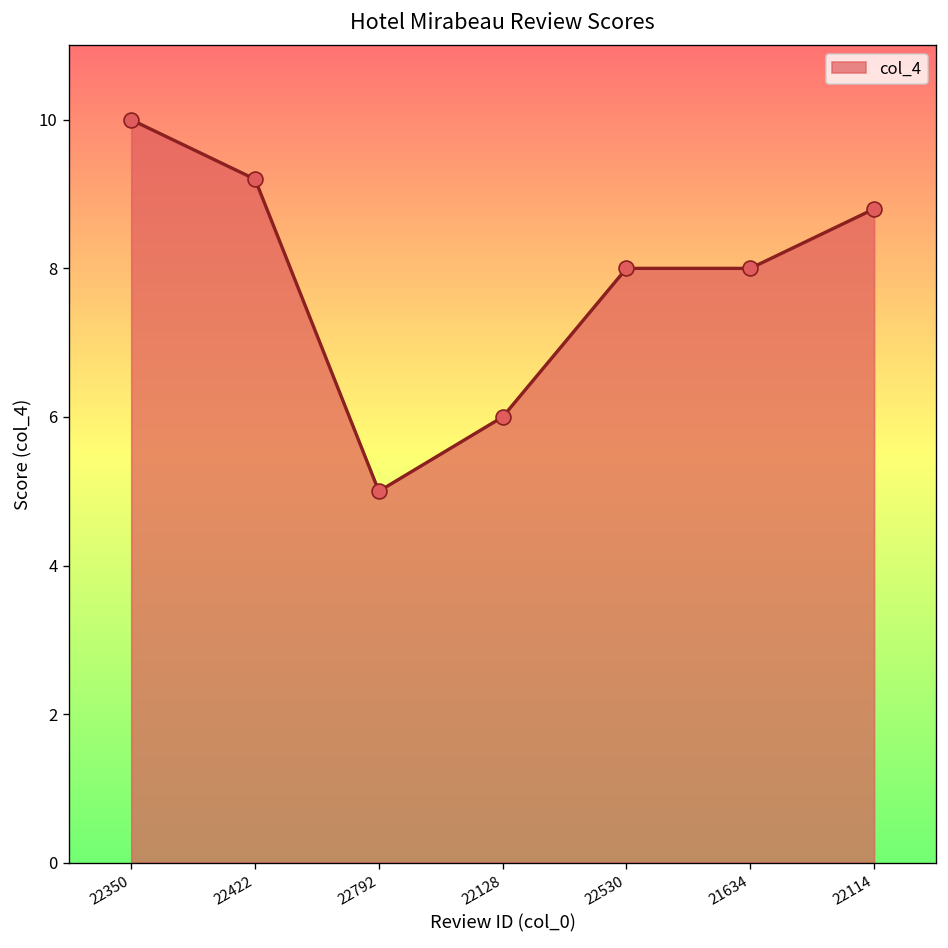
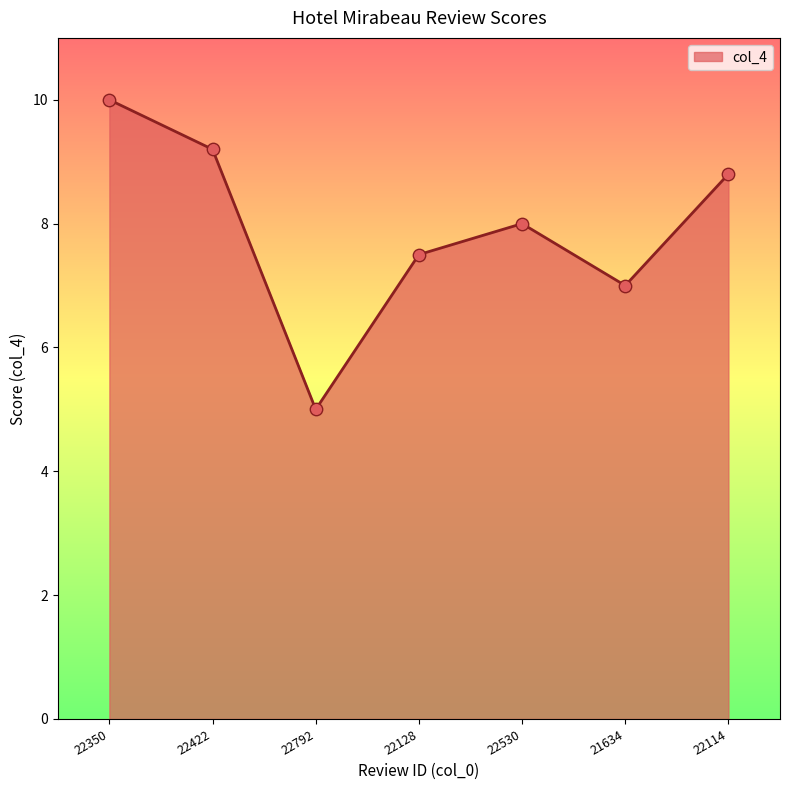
22128: 6.0 -> 7.5
21634: 8 -> 7
